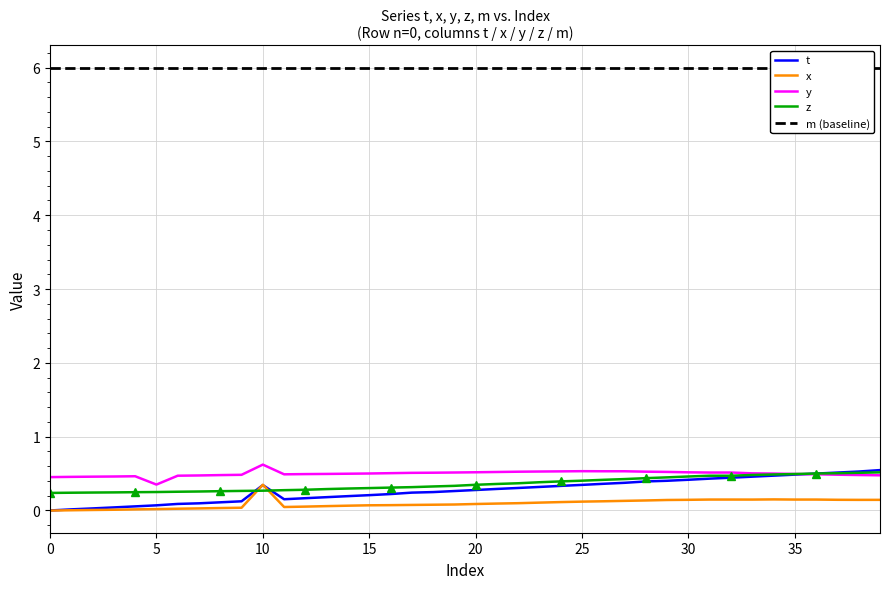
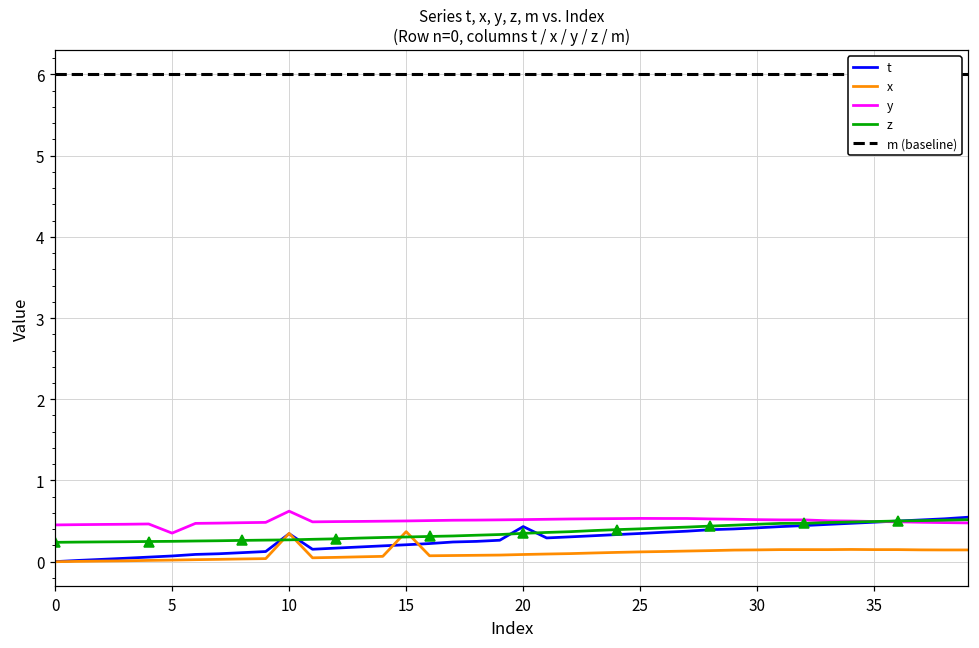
x, 15: 0.1 -> 0.4
t, 20: 0.3 -> 0.4
